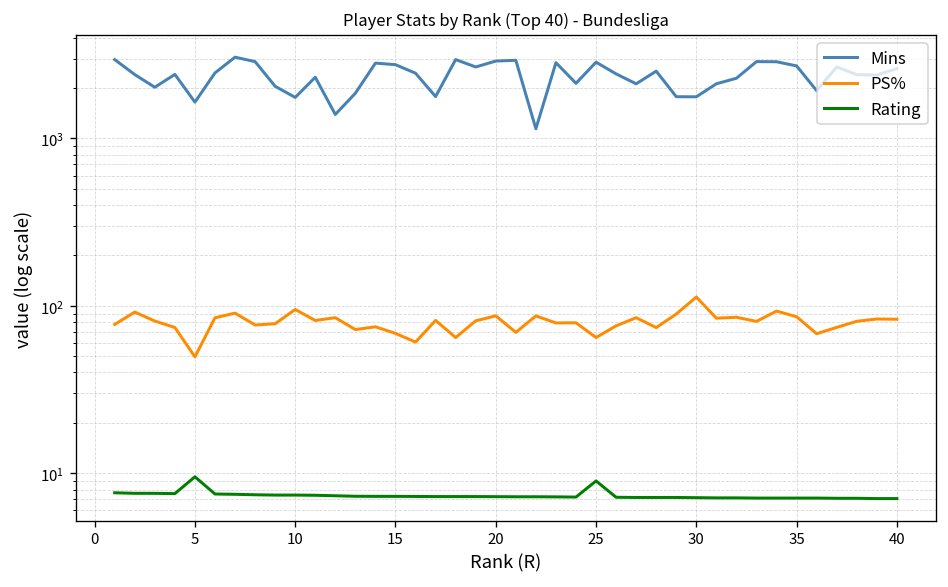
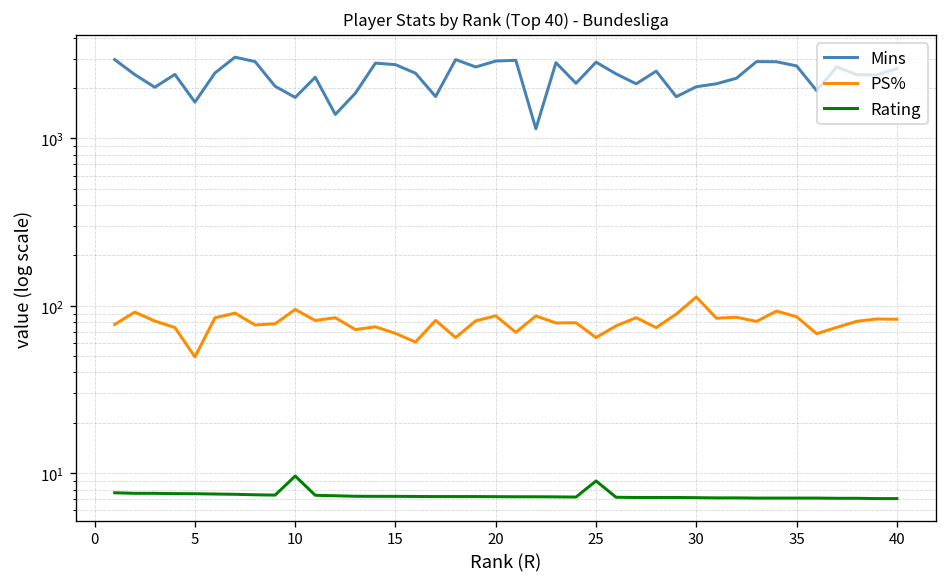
Rating, 5: 10 -> 8
Rating, 10: 7 -> 10
Mins, 30: 1800 -> 2000
